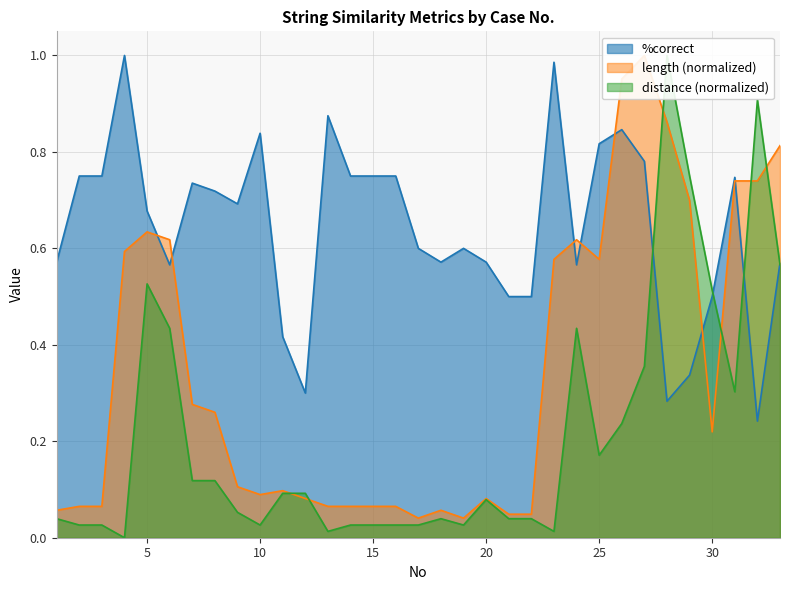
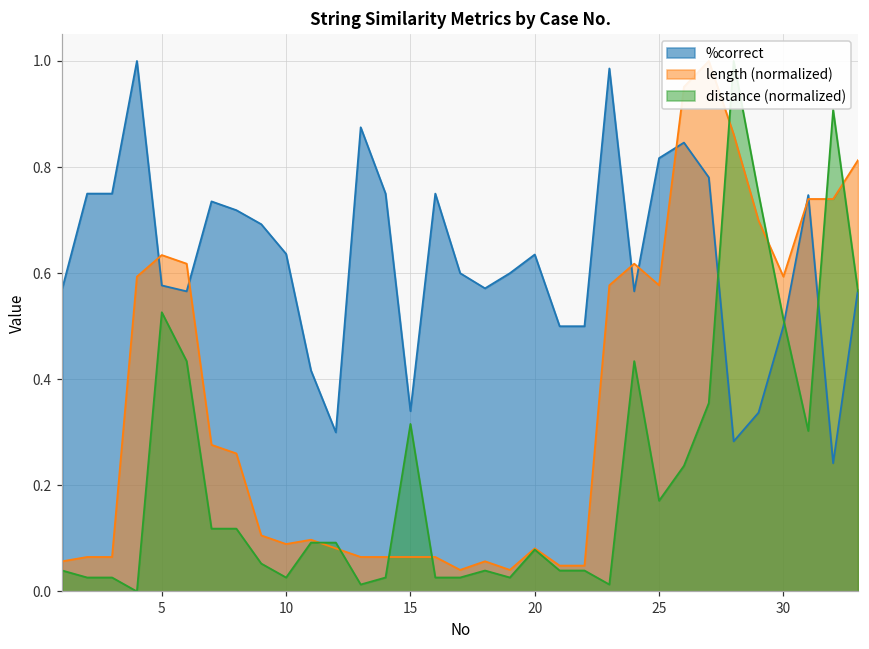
%correct, 5: 0.68 -> 0.58
%correct, 10: 0.84 -> 0.64
%correct, 15: 0.75 -> 0.34
distance (normalized), 15: 0.03 -> 0.32
%correct, 20: 0.57 -> 0.64
length (normalized), 30: 0.22 -> 0.59
